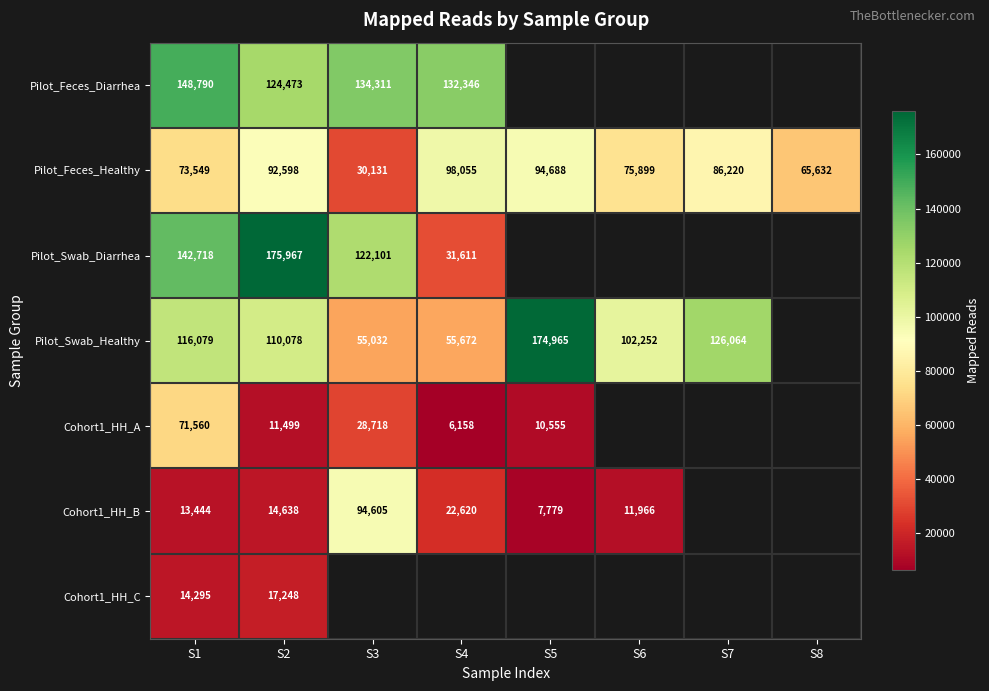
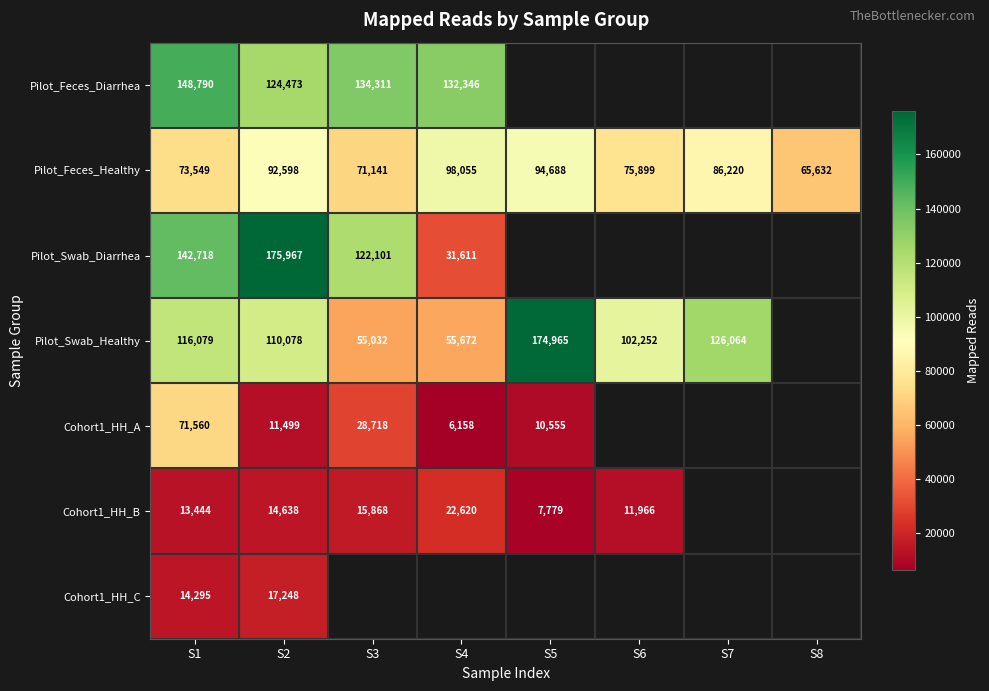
Pilot_Feces_Healthy, S3: 30,131 -> 71,141
Cohort1_HH_B, S3: 94,605 -> 15,868
